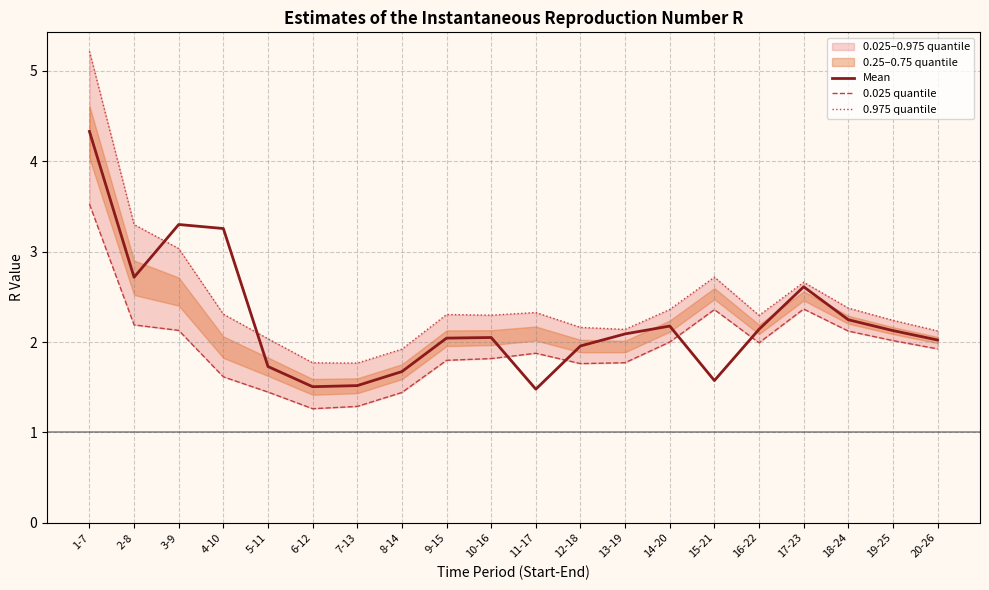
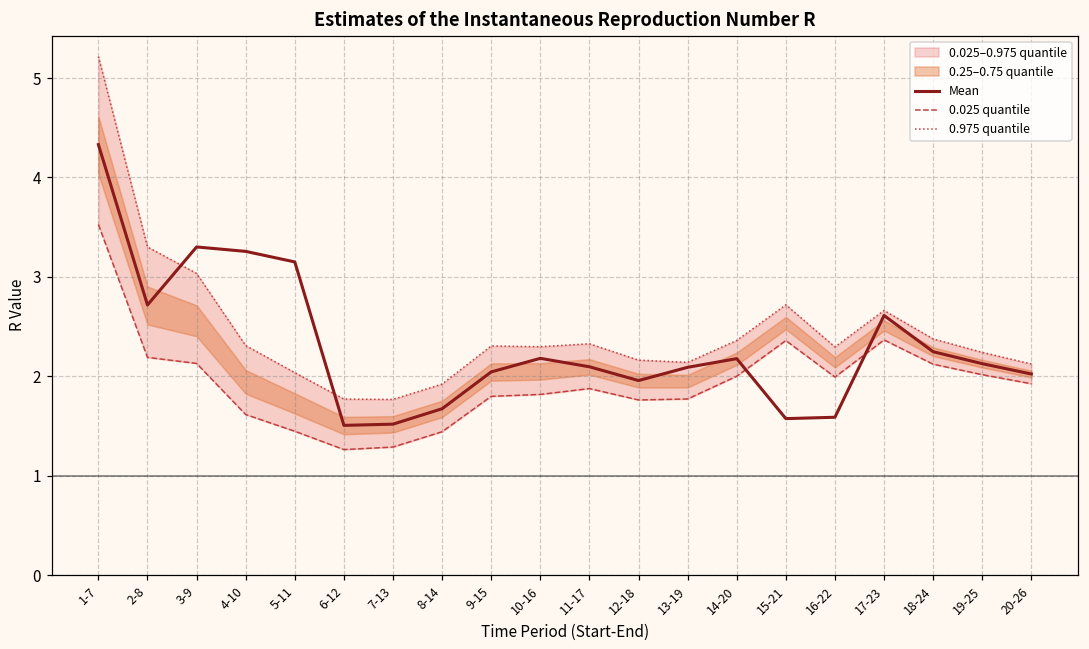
Mean, 5-11: 1.7 -> 3.2
Mean, 10-16: 2.1 -> 2.2
Mean, 11-17: 1.5 -> 2.1
Mean, 16-22: 2.1 -> 1.6
